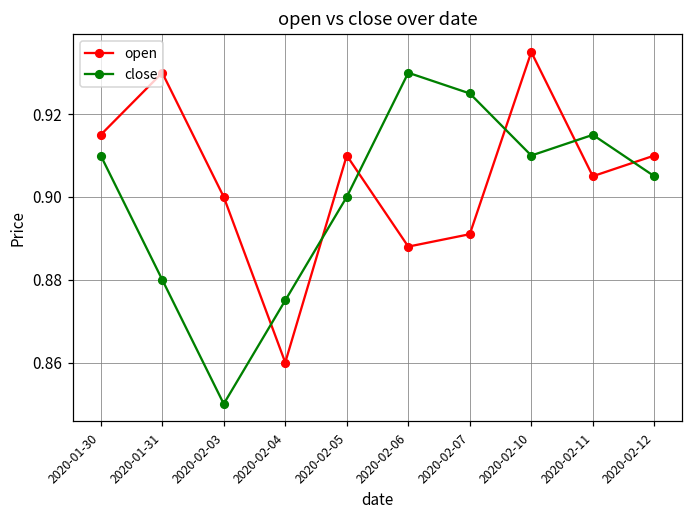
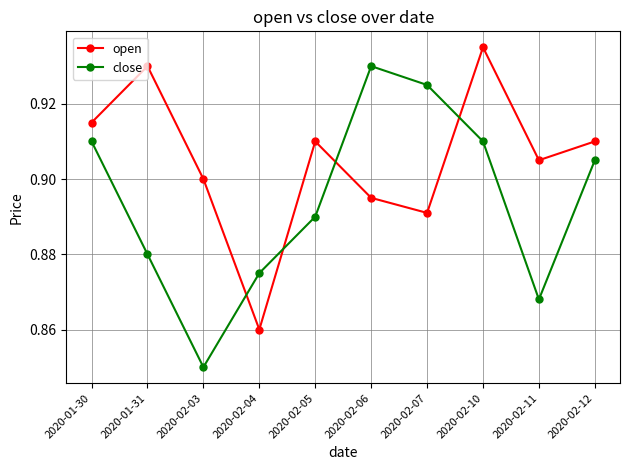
close, 2020-02-05: 0.90 -> 0.89
open, 2020-02-06: 0.888 -> 0.895
close, 2020-02-11: 0.915 -> 0.868
